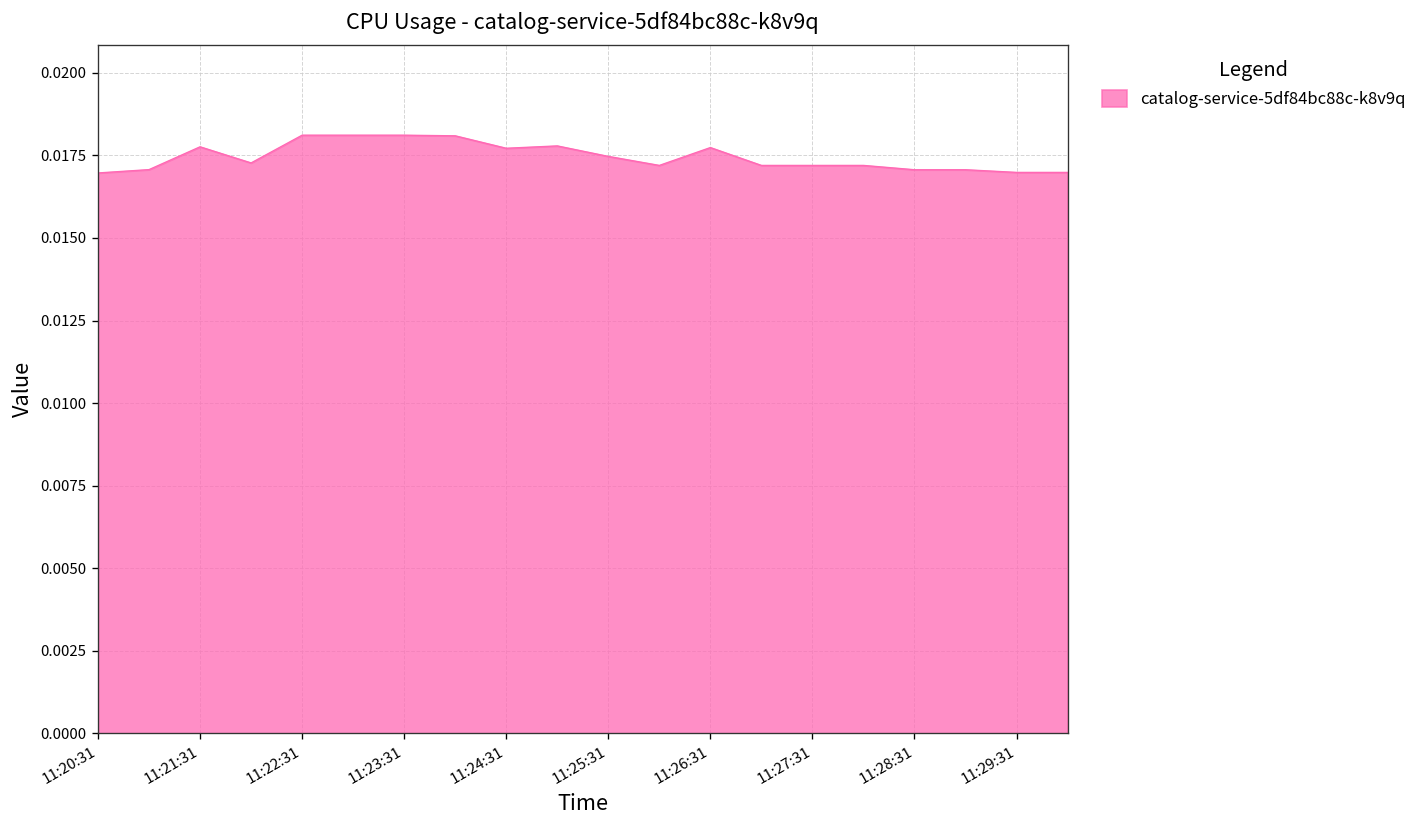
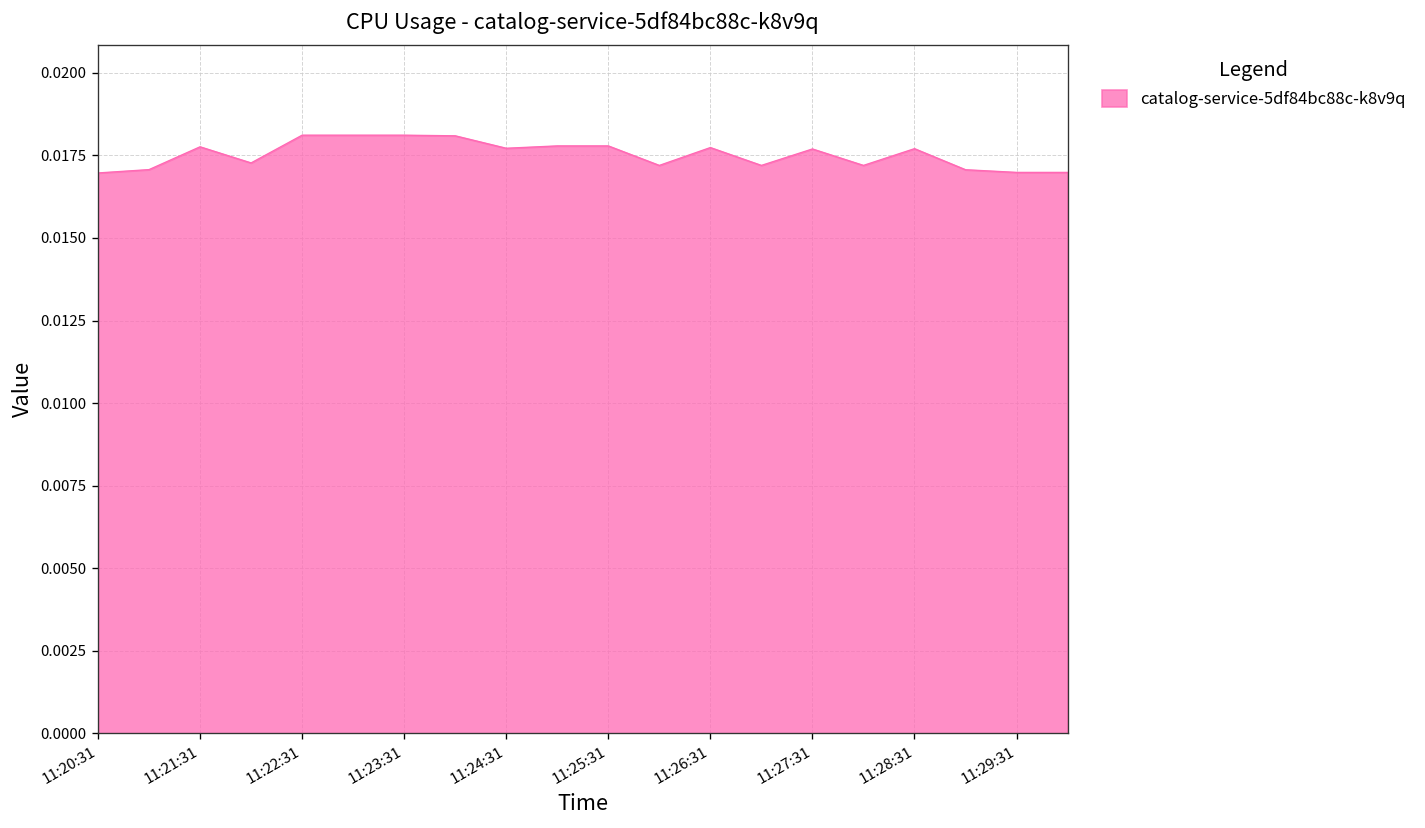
11:25:31: 0.0175 -> 0.0178
11:27:31: 0.0172 -> 0.0177
11:28:31: 0.0171 -> 0.0177
